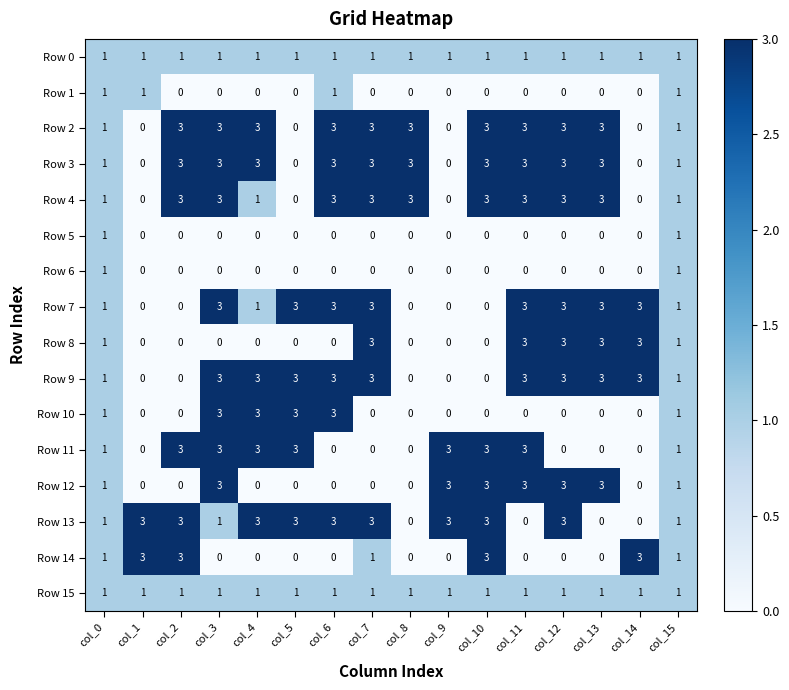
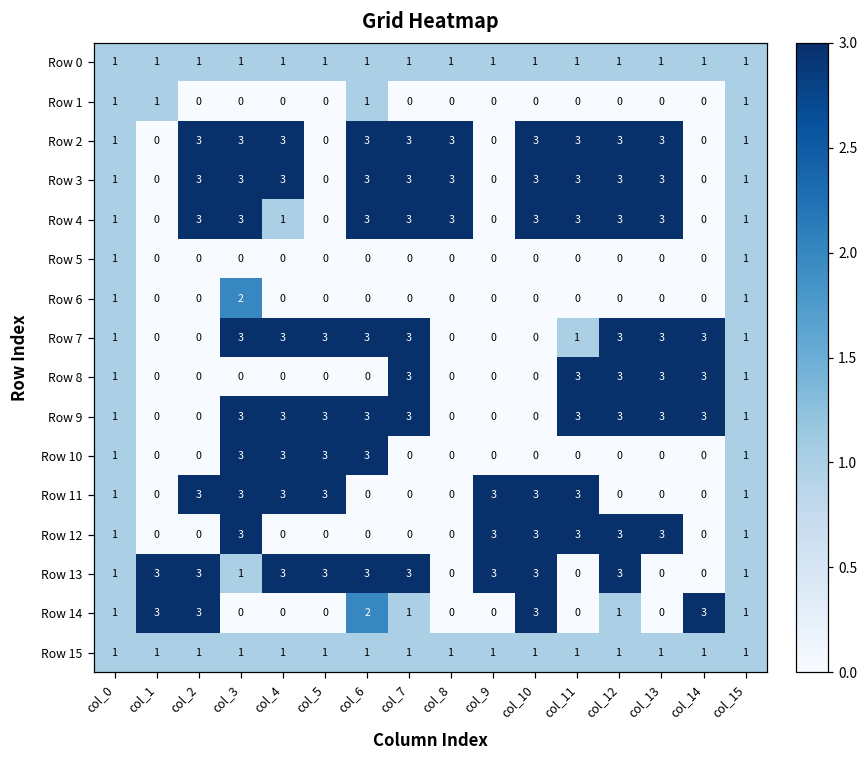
Row 6, col_3: 0 -> 2
Row 7, col_4: 1 -> 3
Row 7, col_11: 3 -> 1
Row 14, col_6: 0 -> 2
Row 14, col_12: 0 -> 1
